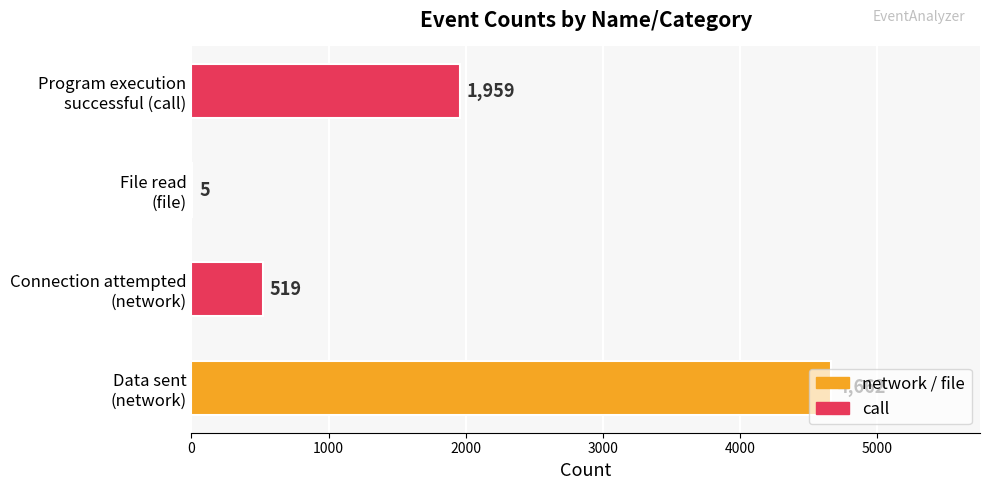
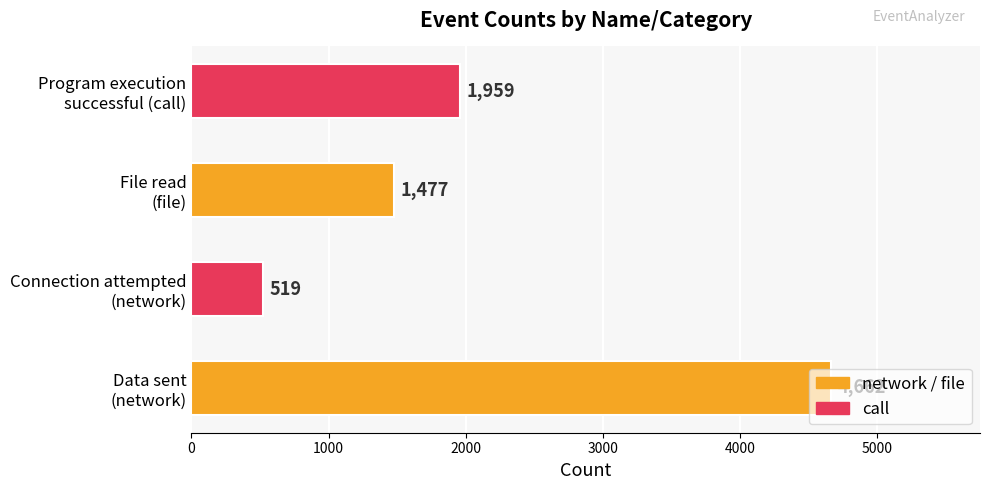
File read (file): 5 -> 1,477
